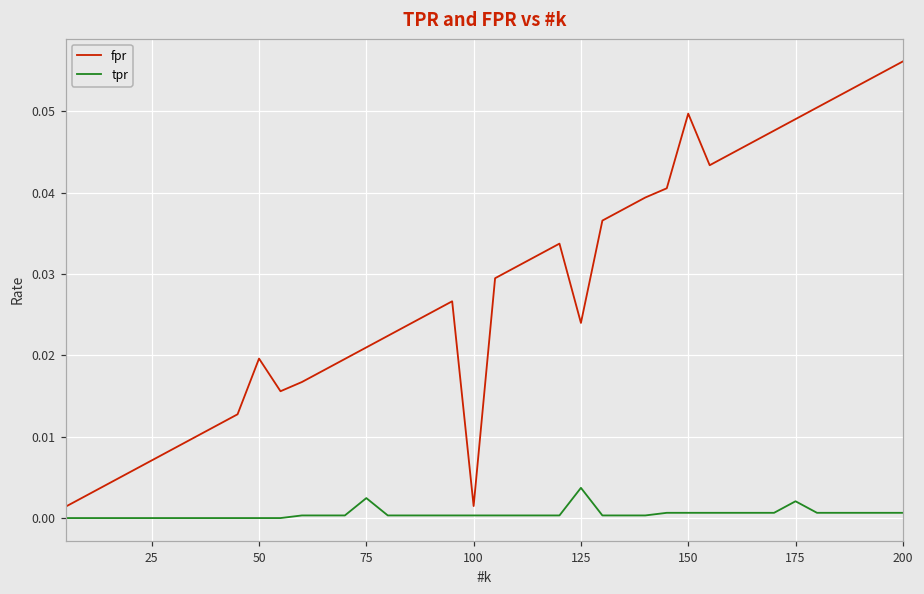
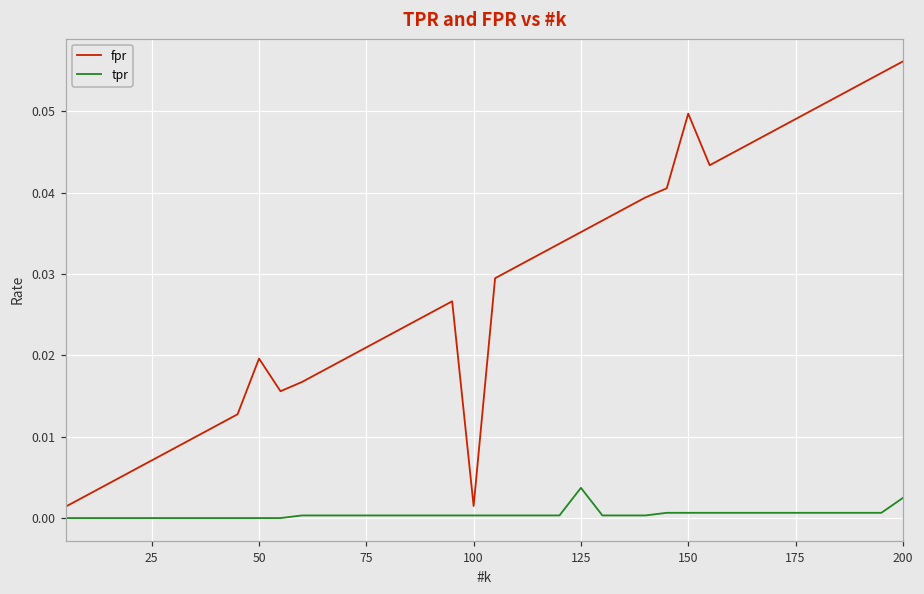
tpr, 75: 0.002 -> 0.000
fpr, 125: 0.024 -> 0.035
tpr, 175: 0.002 -> 0.001
tpr, 200: 0.001 -> 0.002
